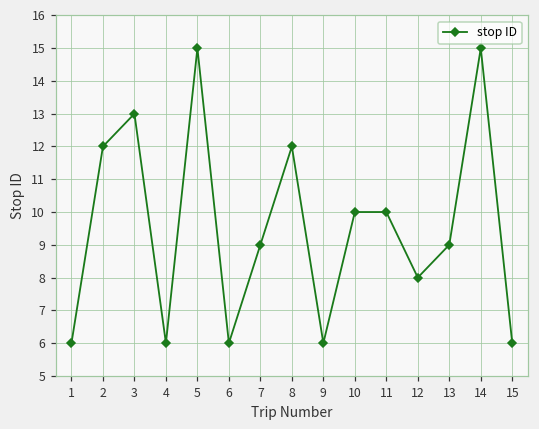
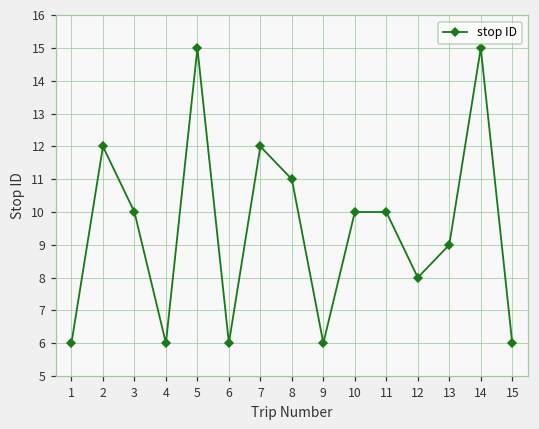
3: 13 -> 10
7: 9 -> 12
8: 12 -> 11
